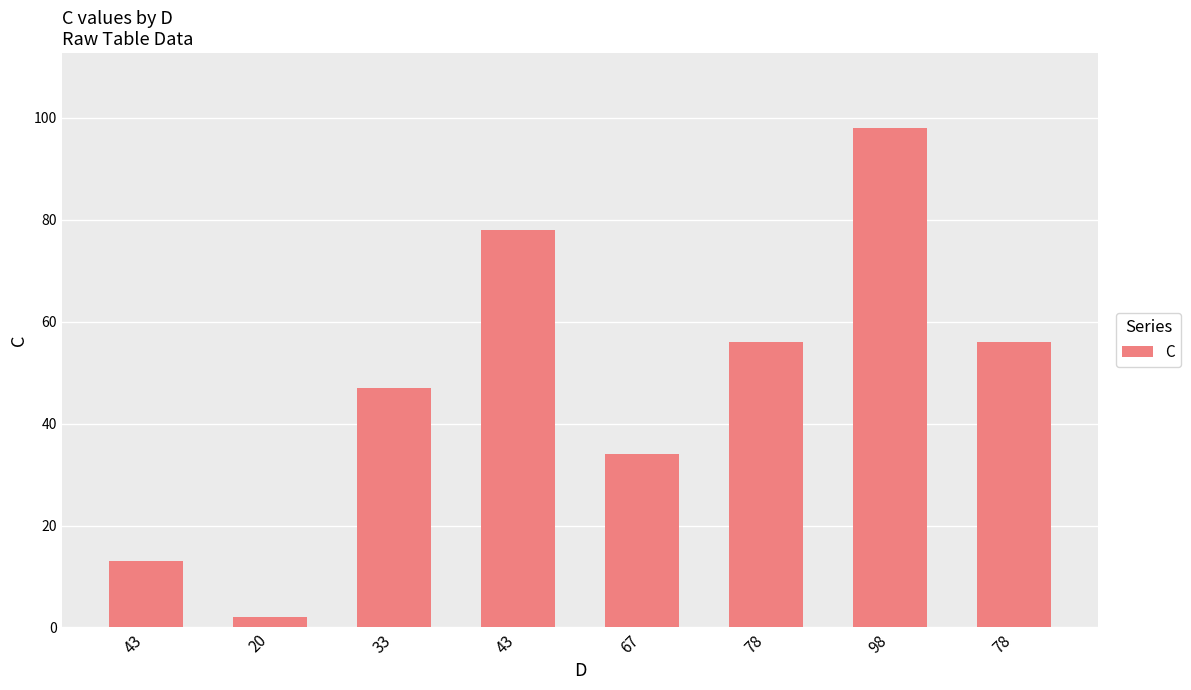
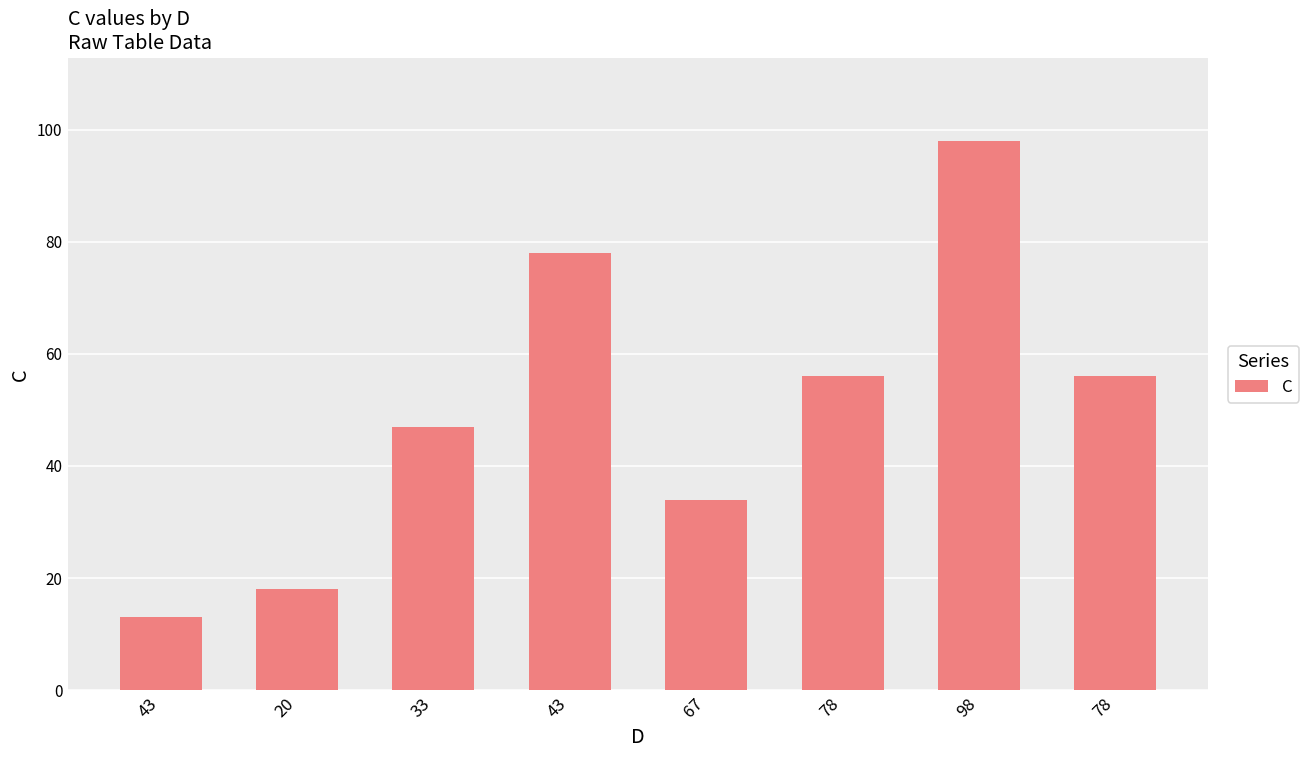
20: 2 -> 18
